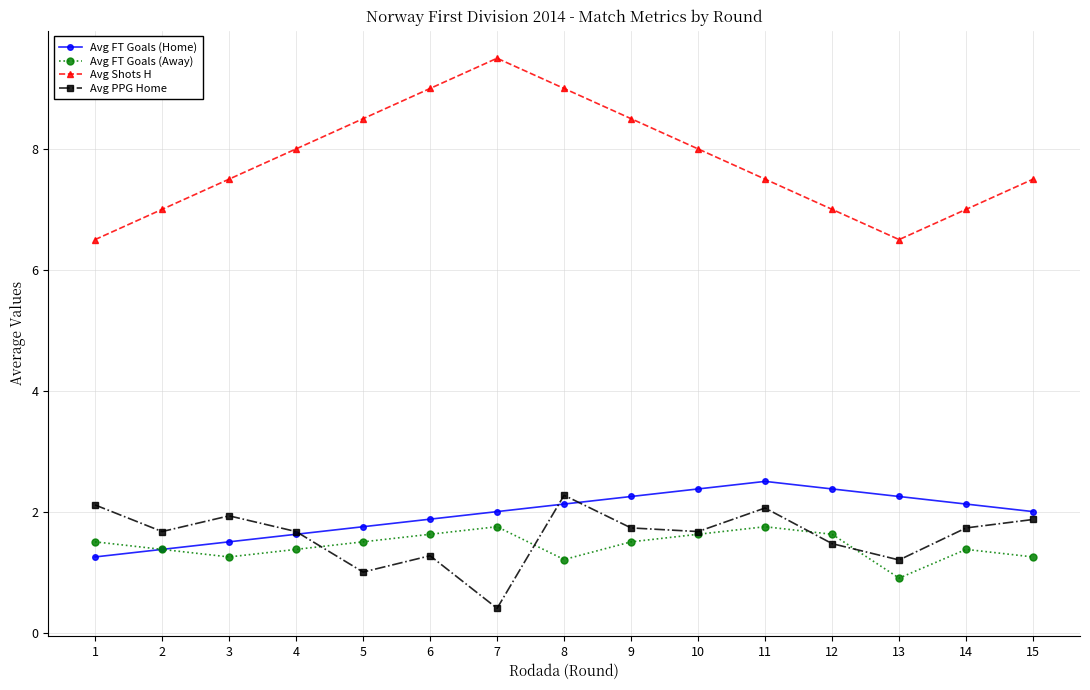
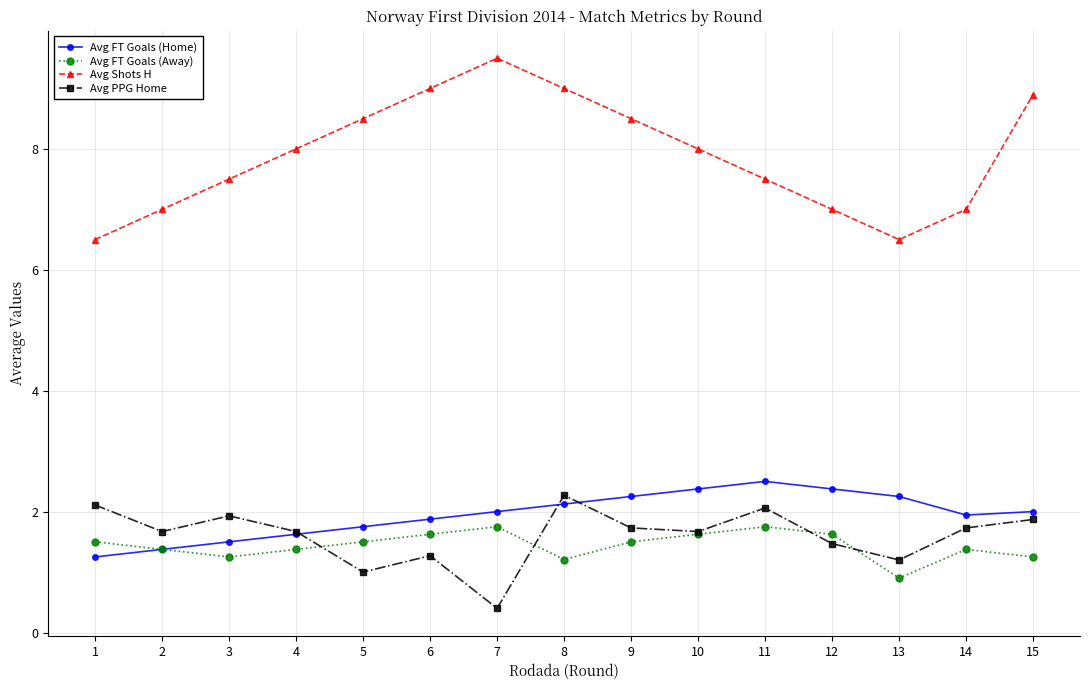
Avg FT Goals (Home), 14: 2.1 -> 1.9
Avg Shots H, 15: 7.5 -> 8.9
